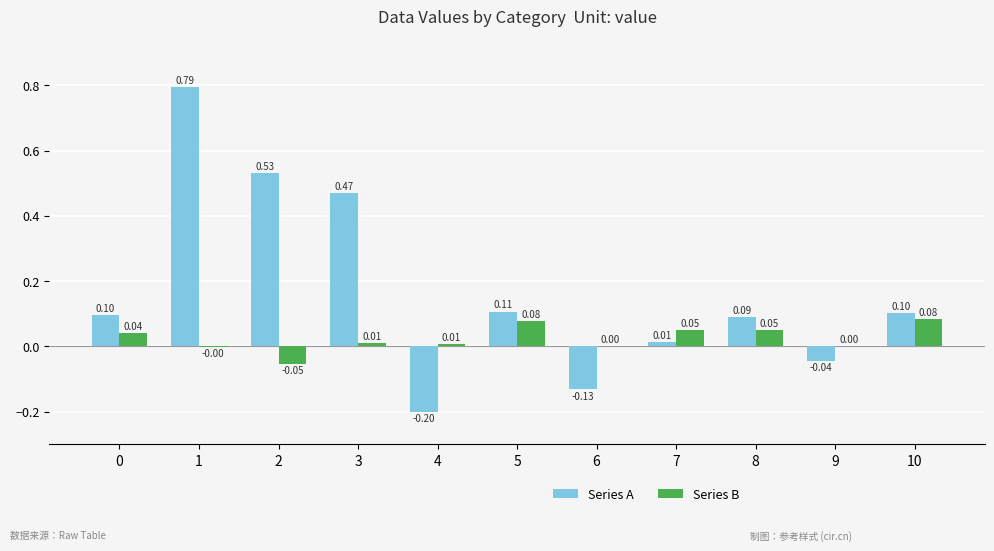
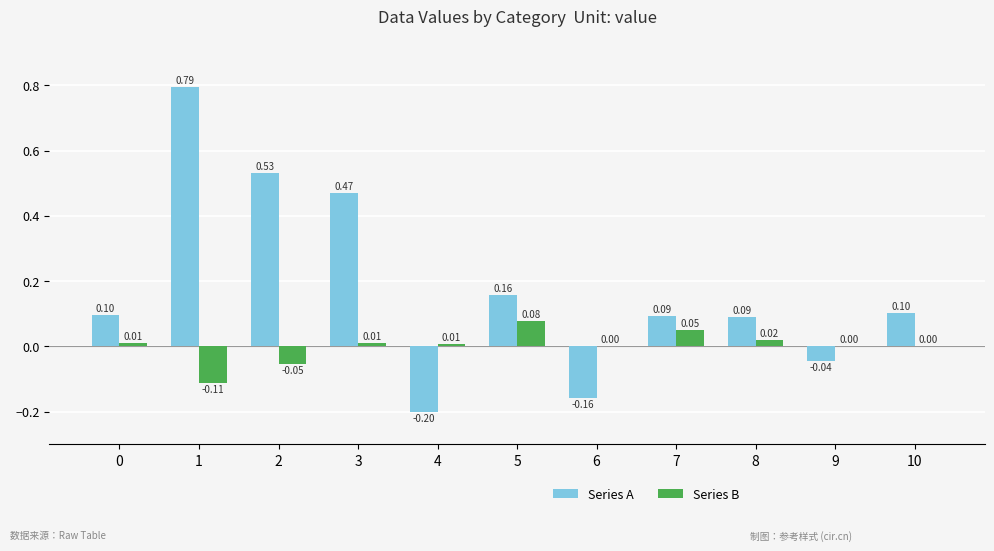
Series B, 0: 0.04 -> 0.01
Series B, 1: -0.00 -> -0.11
Series A, 5: 0.11 -> 0.16
Series A, 6: -0.13 -> -0.16
Series A, 7: 0.01 -> 0.09
Series B, 8: 0.05 -> 0.02
Series B, 10: 0.08 -> 0.00
